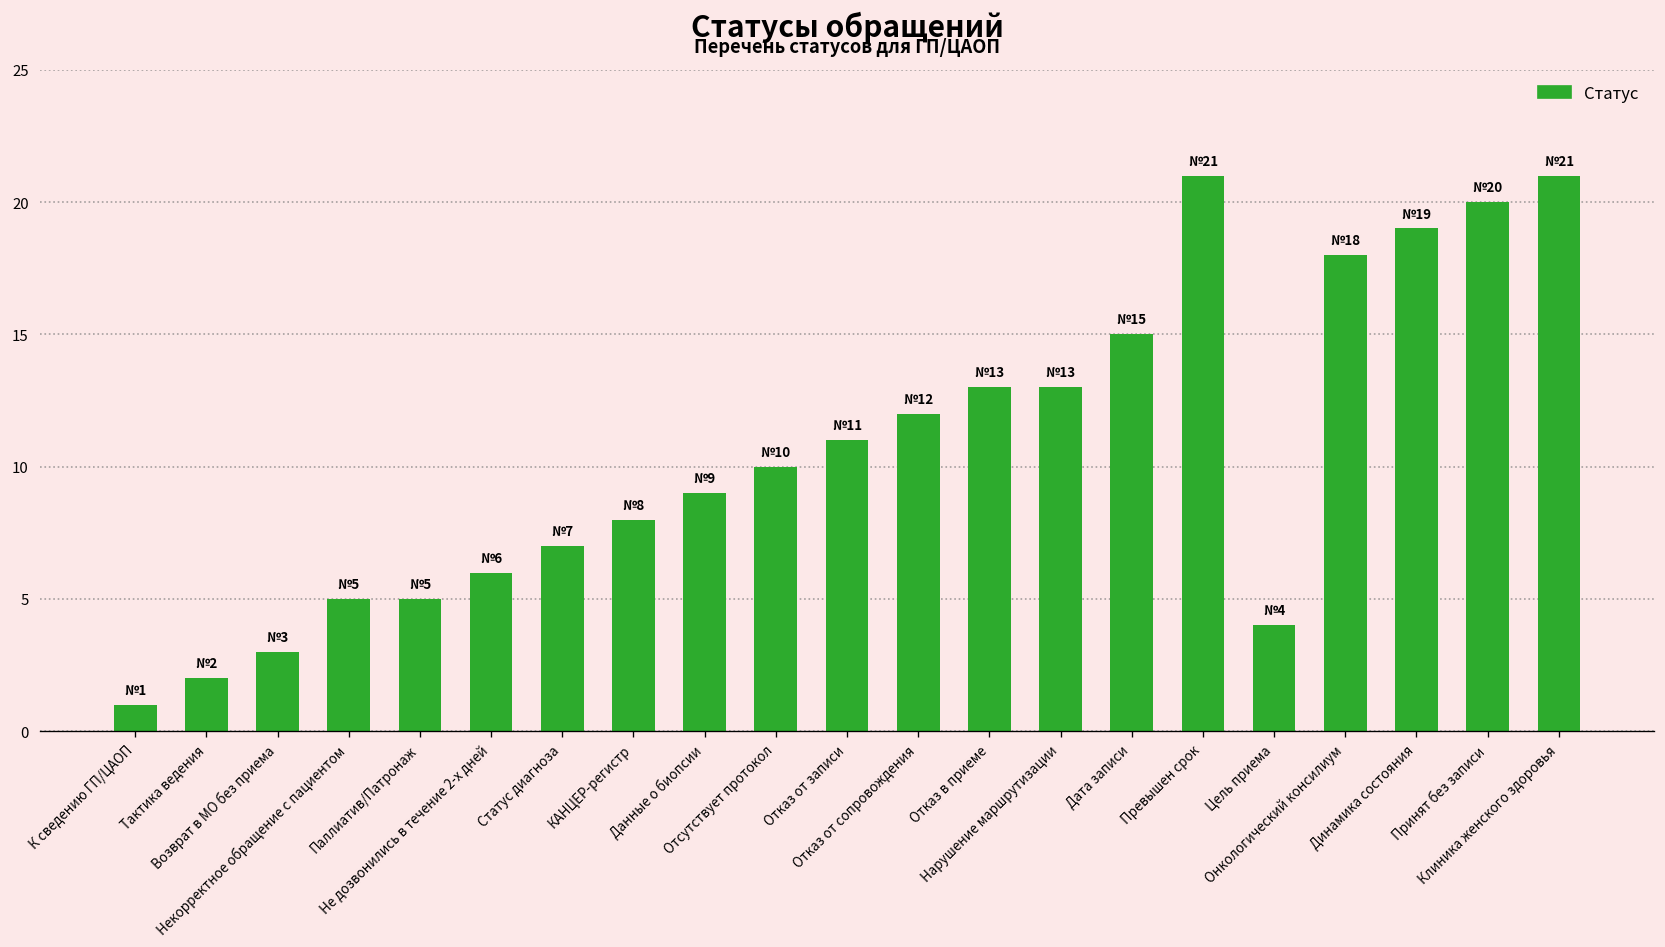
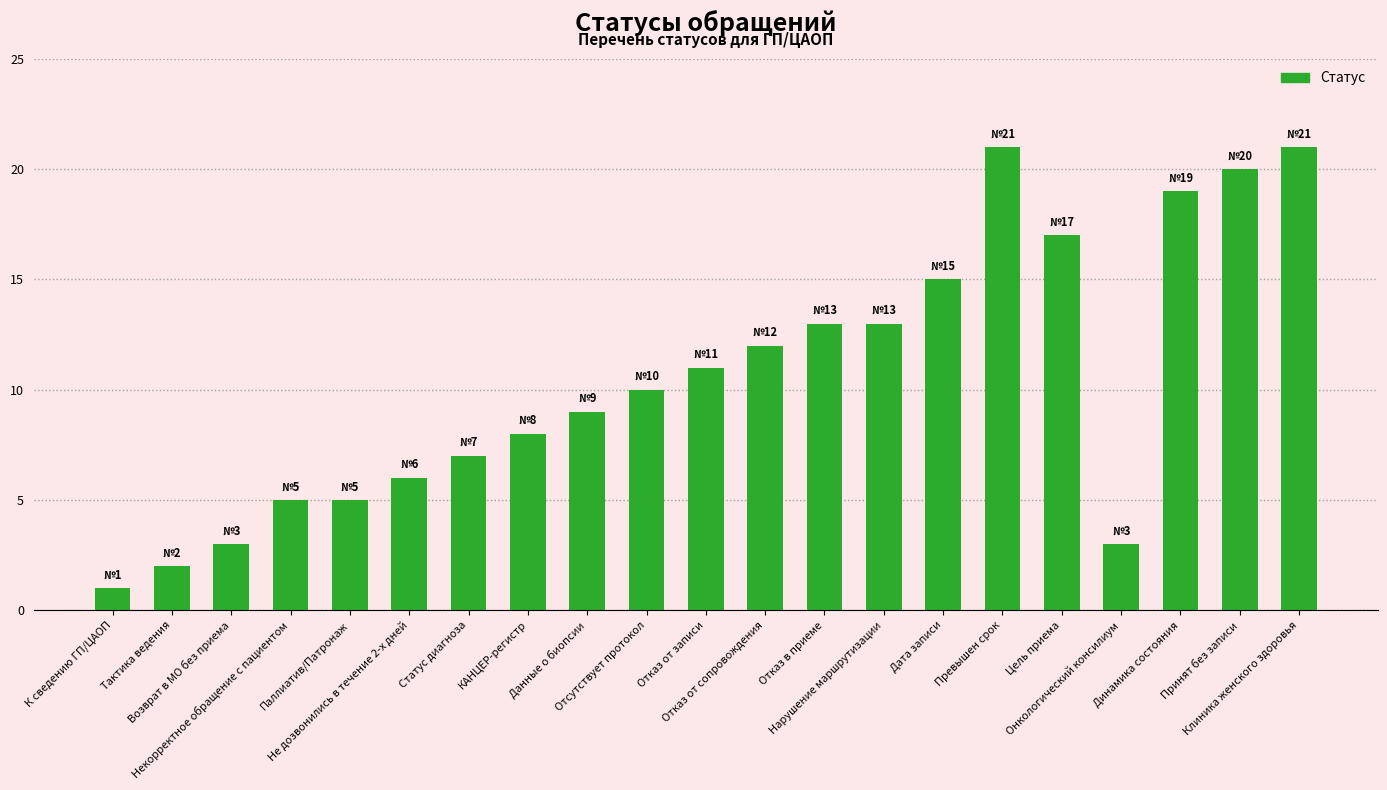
Цель приема: 4 -> 17
Онкологический консилиум: 18 -> 3
